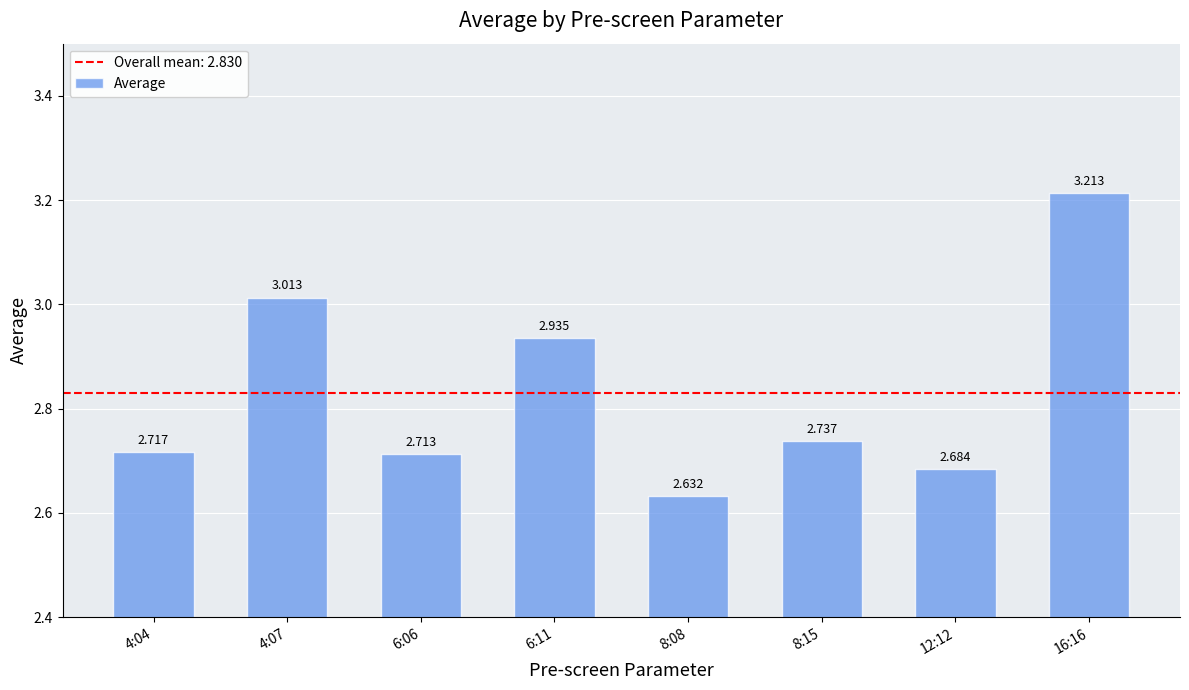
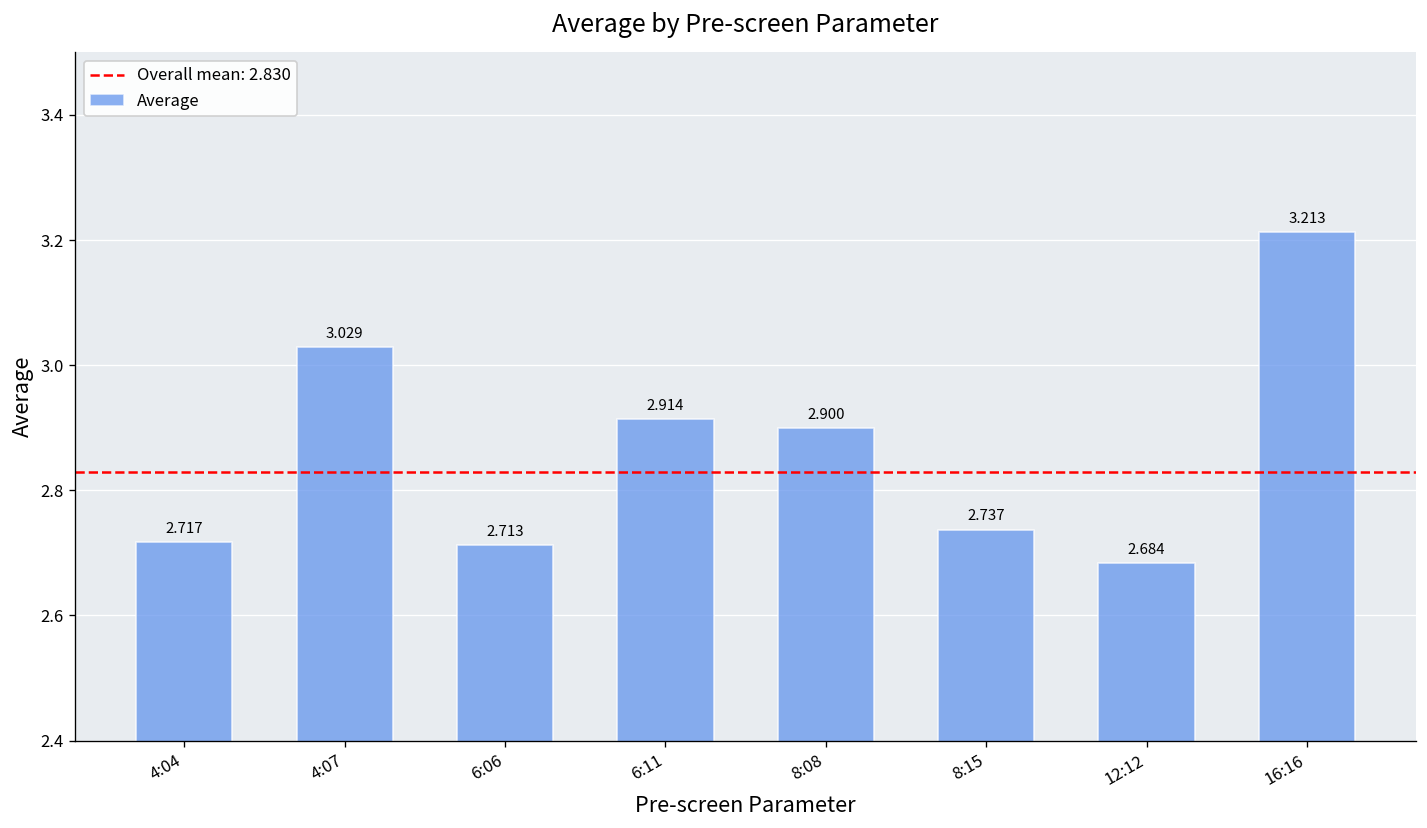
4:07: 3.013 -> 3.029
6:11: 2.935 -> 2.914
8:08: 2.632 -> 2.900
